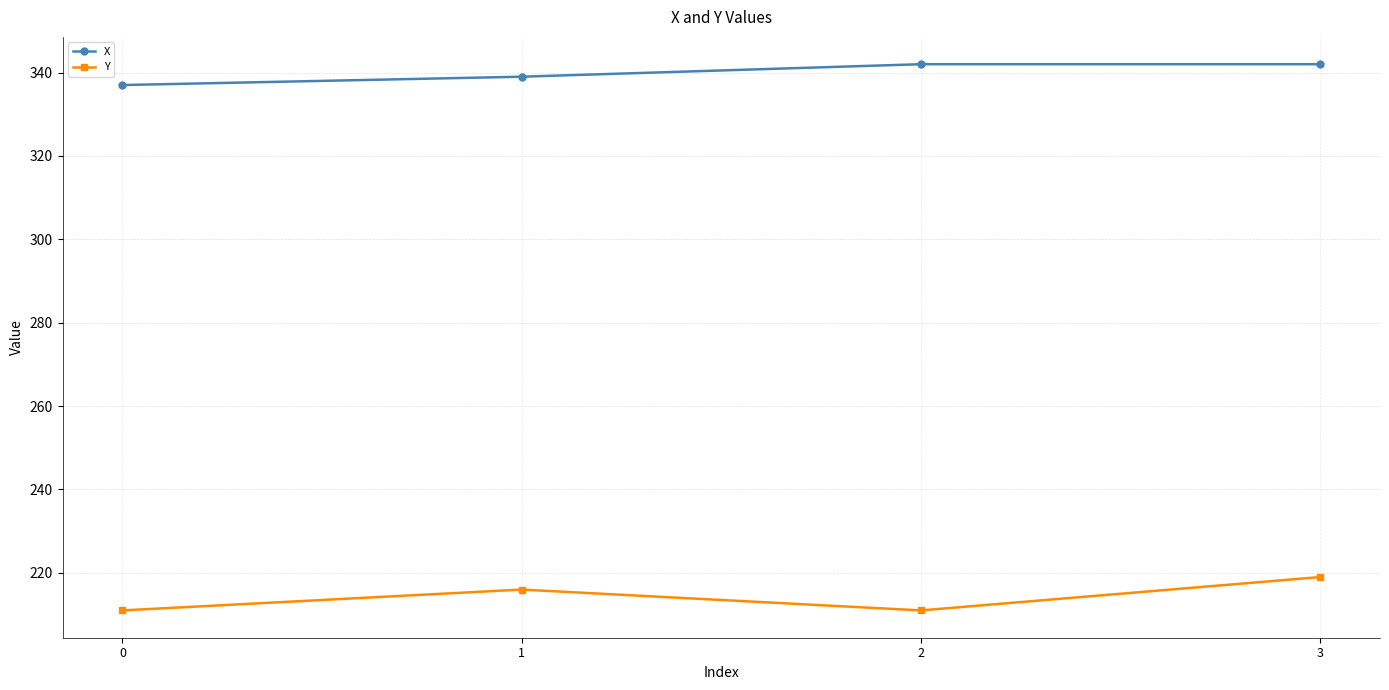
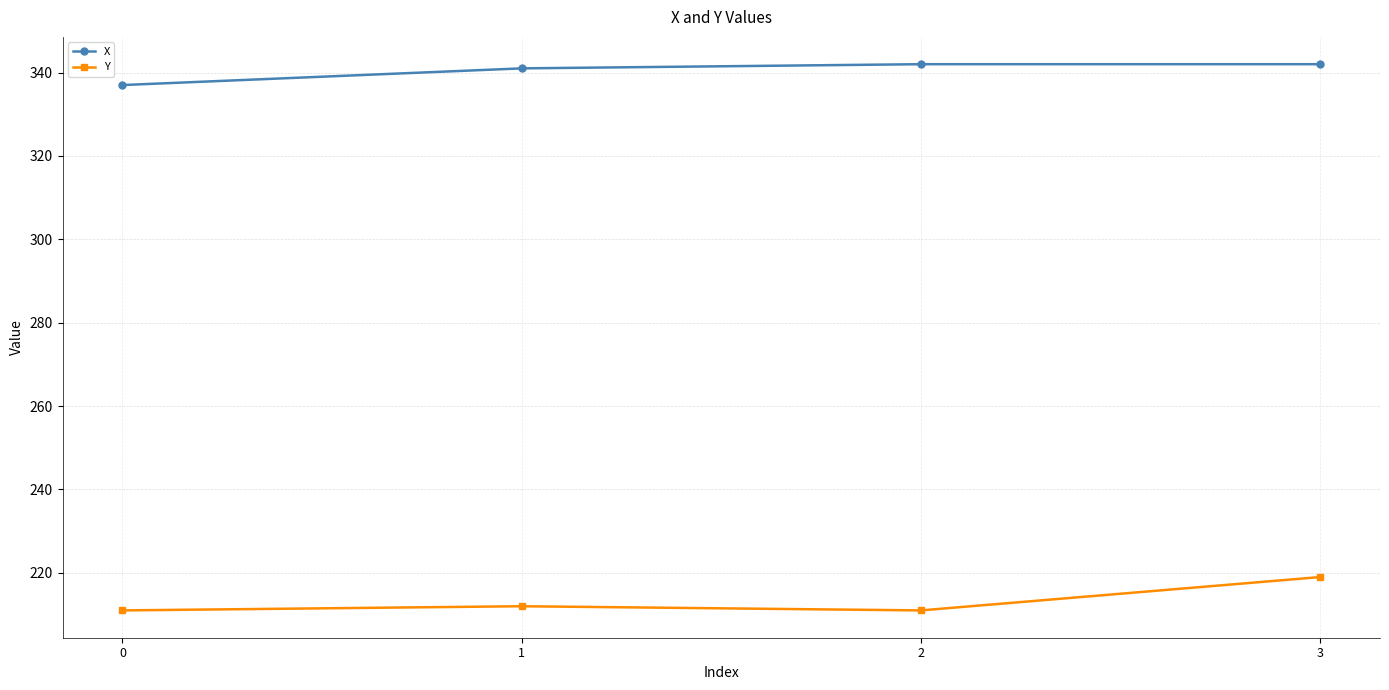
X, 1: 339 -> 341
Y, 1: 216 -> 212
